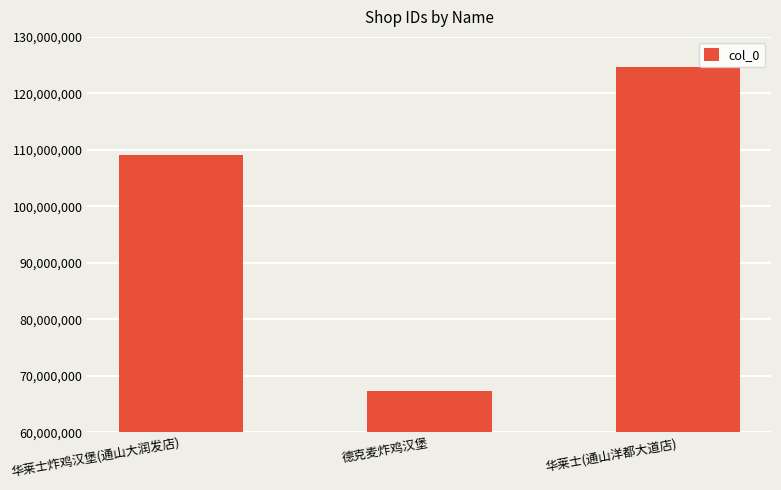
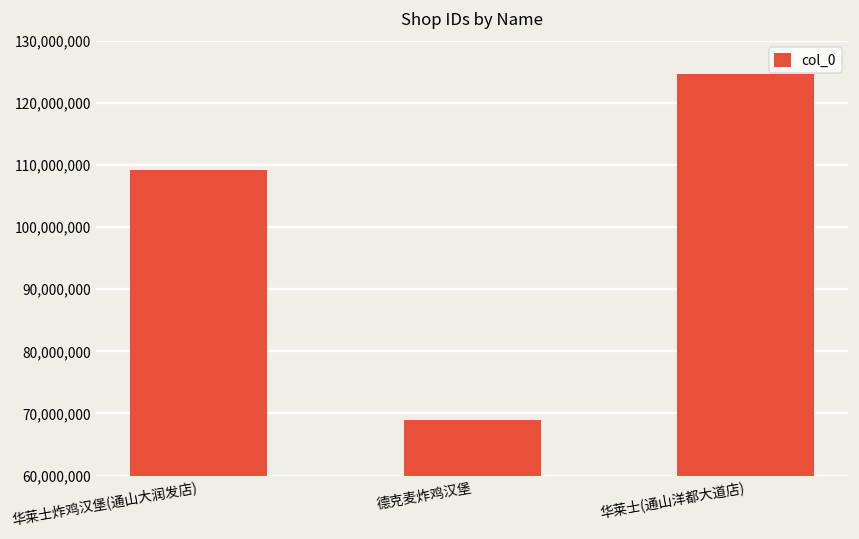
德克麦炸鸡汉堡: 67,000,000 -> 69,000,000
